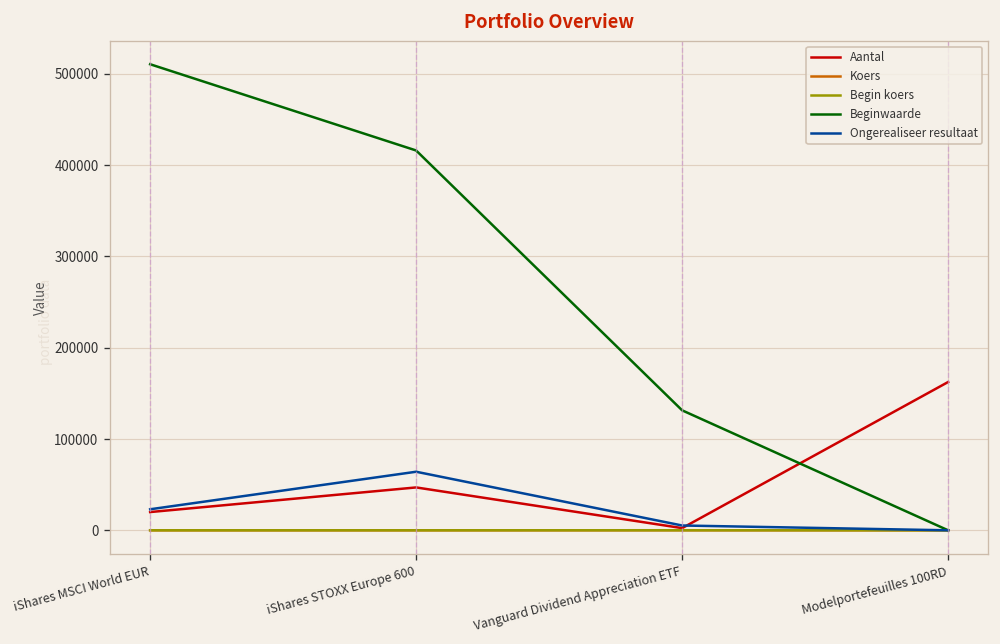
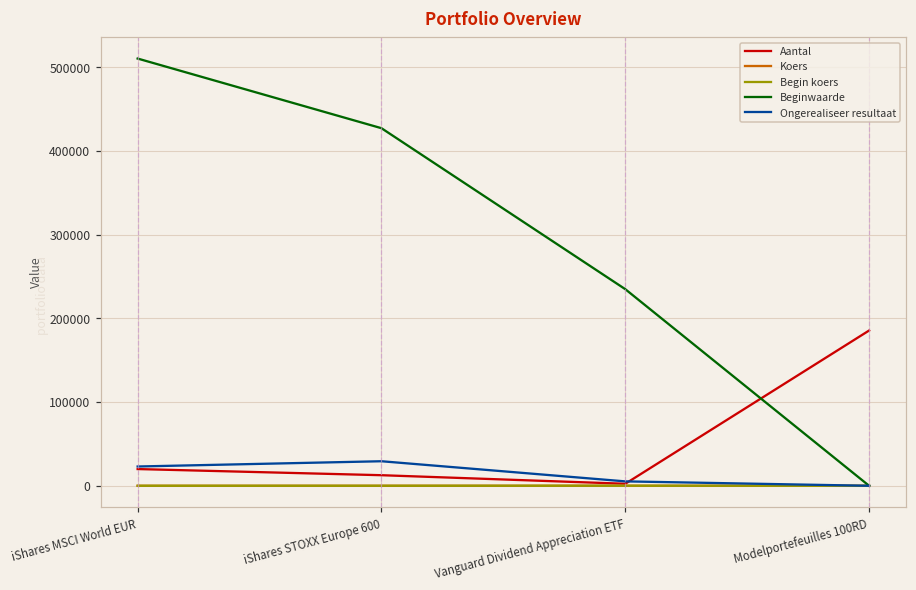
Aantal, iShares STOXX Europe 600: 50000 -> 10000
Beginwaarde, iShares STOXX Europe 600: 420000 -> 430000
Ongerealiseer resultaat, iShares STOXX Europe 600: 60000 -> 30000
Beginwaarde, Vanguard Dividend Appreciation ETF: 130000 -> 230000
Aantal, Modelportefeuilles 100RD: 160000 -> 190000
